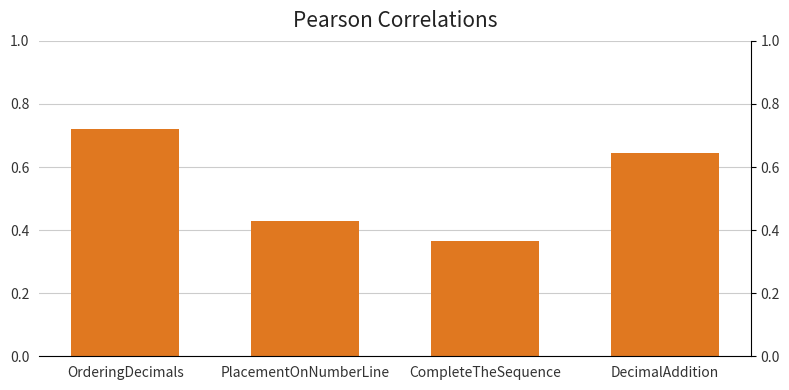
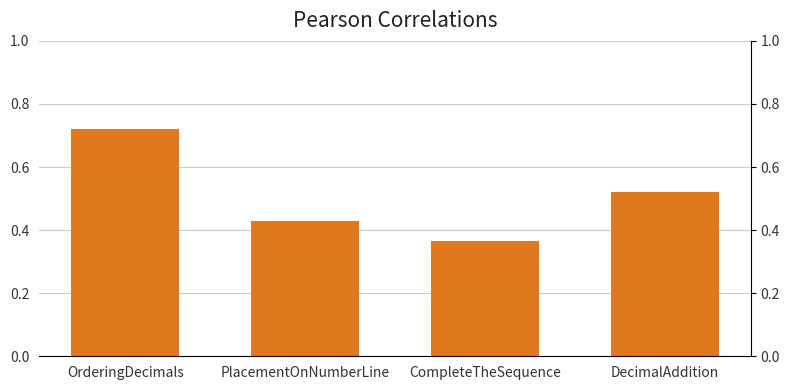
DecimalAddition: 0.65 -> 0.52
